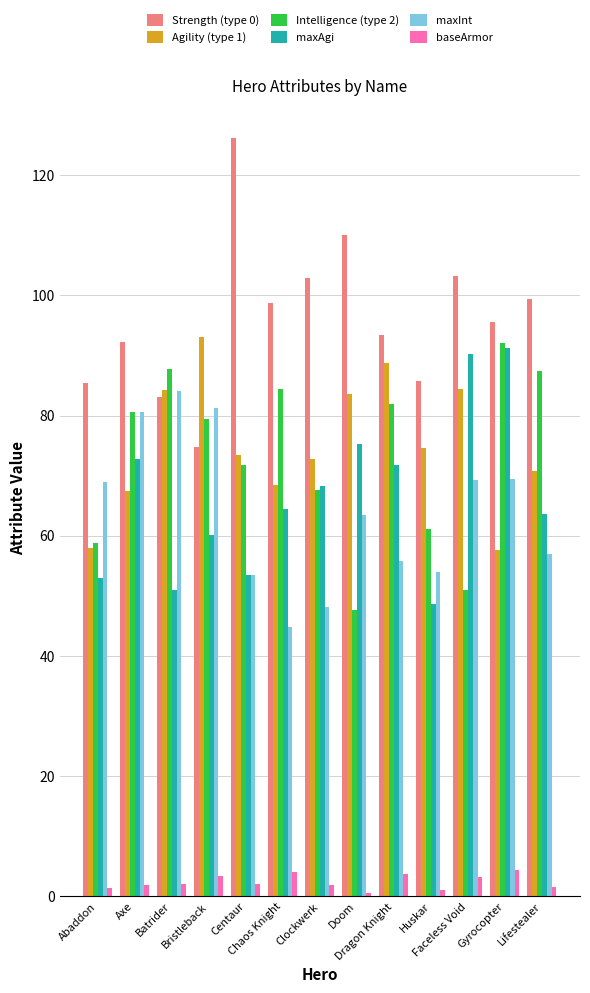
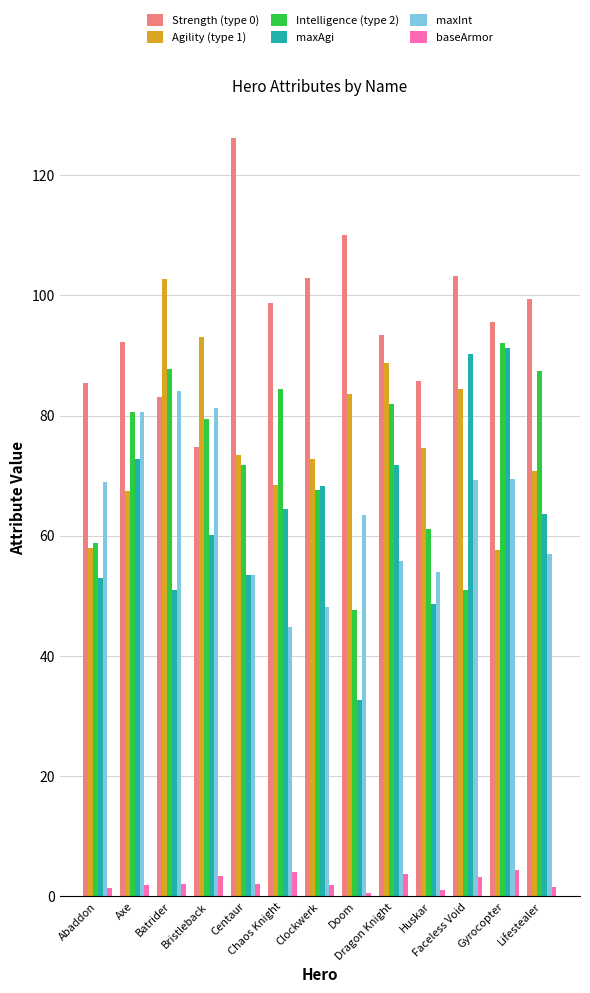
Agility (type 1), Batrider: 84 -> 103
maxAgi, Doom: 75 -> 33
